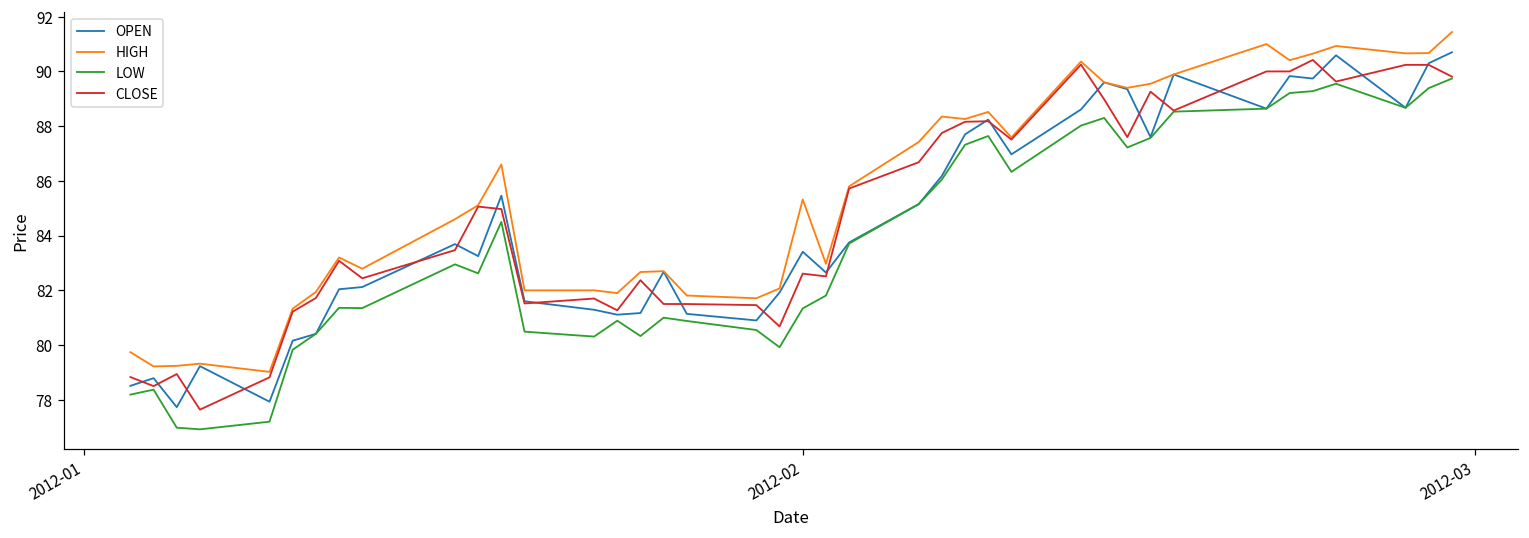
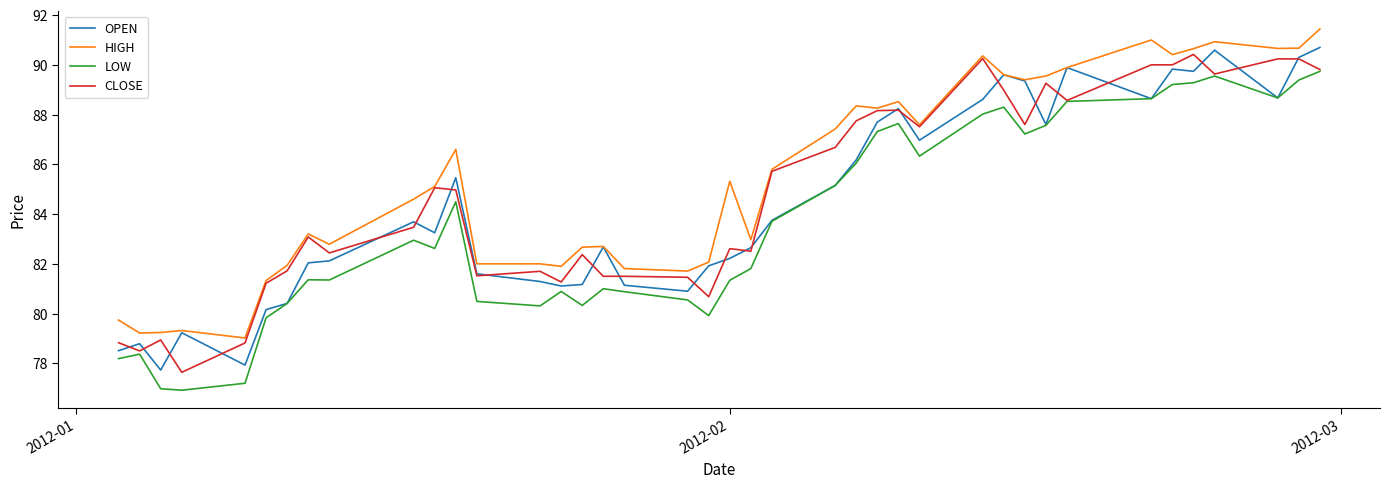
OPEN, 2012-02: 83.4 -> 82.2
